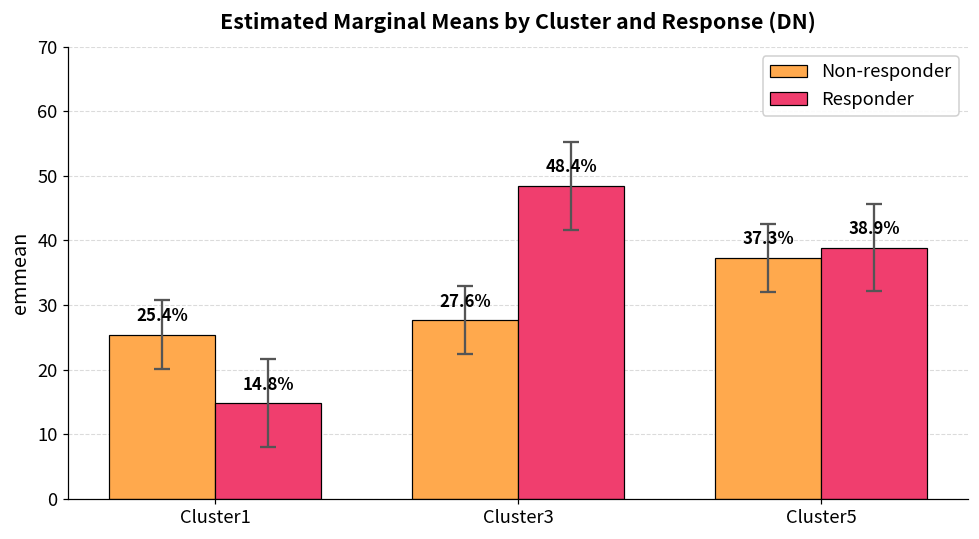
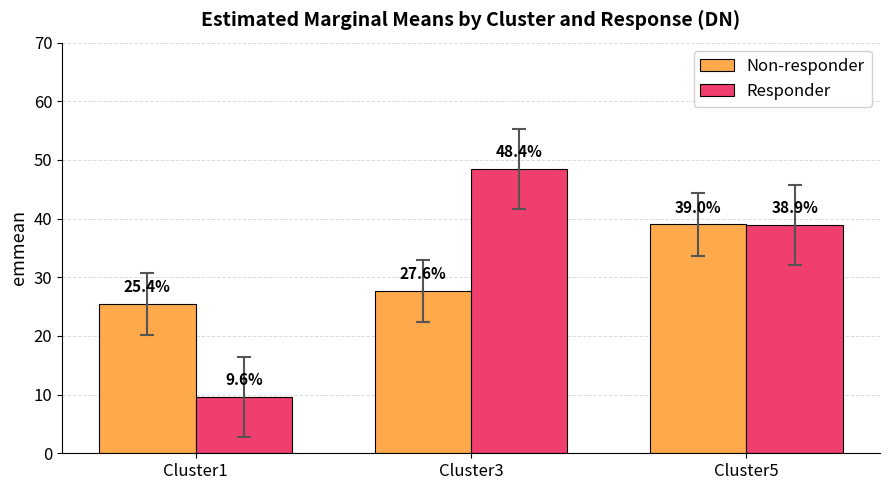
Responder, Cluster1: 14.8% -> 9.6%
Non-responder, Cluster5: 37.3% -> 39.0%
